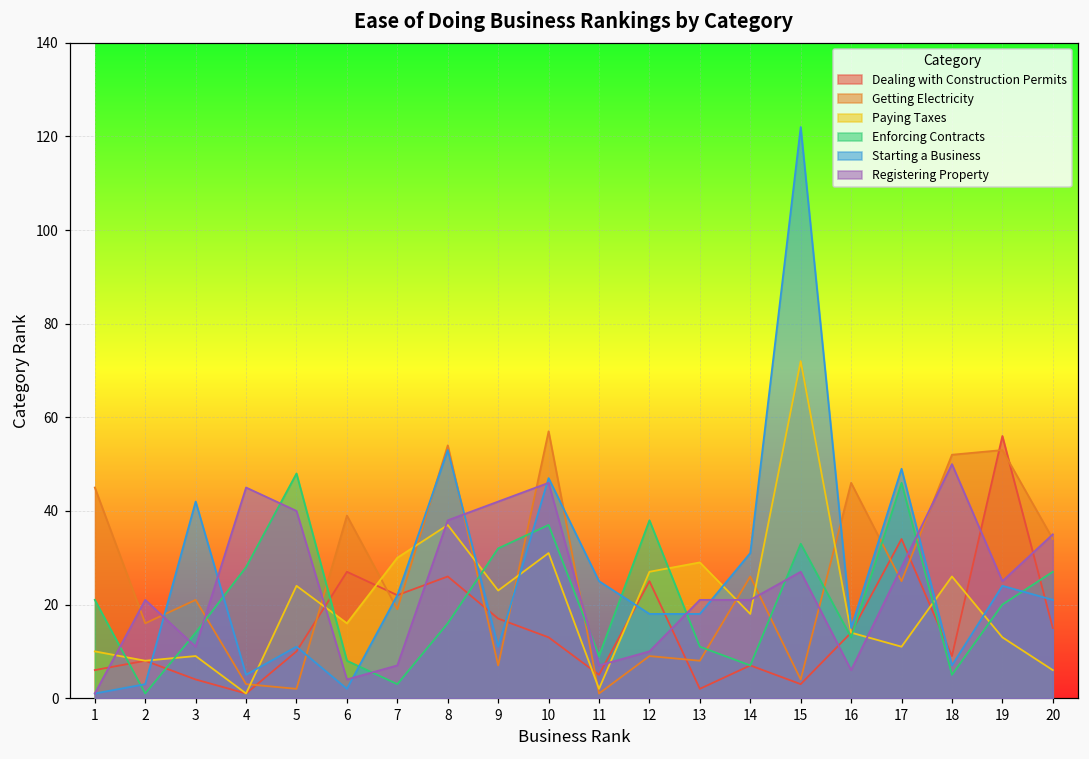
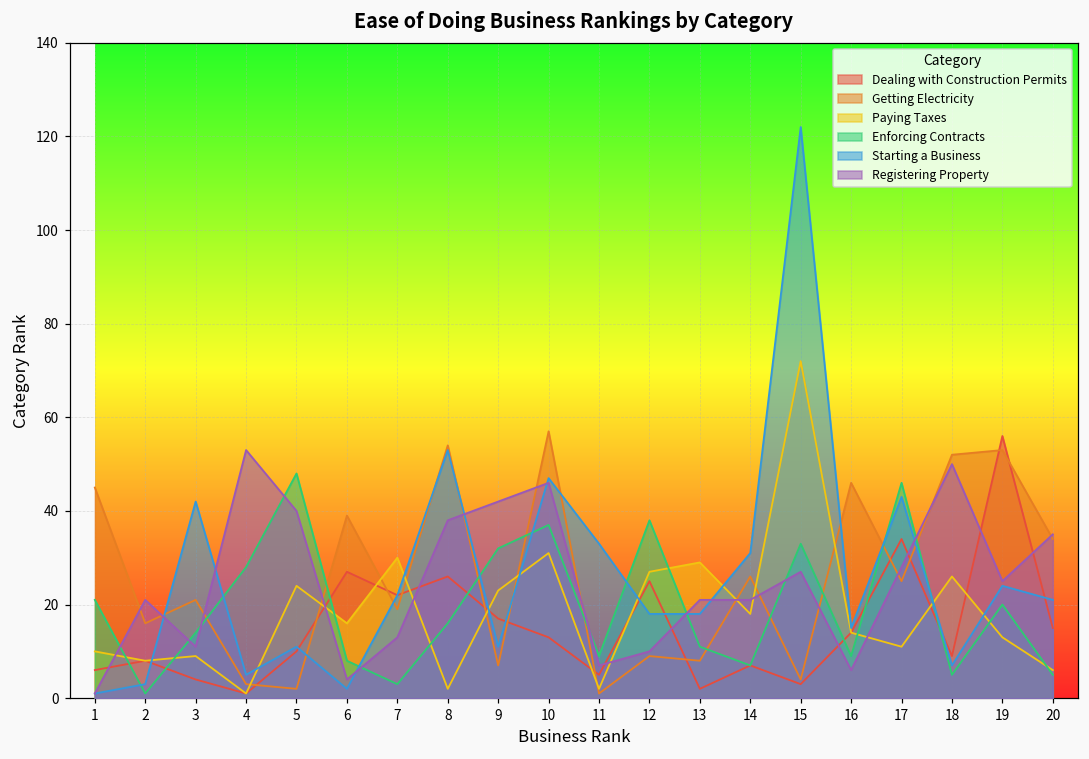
Registering Property, 4: 45 -> 53
Registering Property, 7: 7 -> 13
Paying Taxes, 8: 37 -> 2
Starting a Business, 11: 25 -> 33
Enforcing Contracts, 16: 13 -> 9
Starting a Business, 17: 49 -> 43
Enforcing Contracts, 20: 27 -> 5
